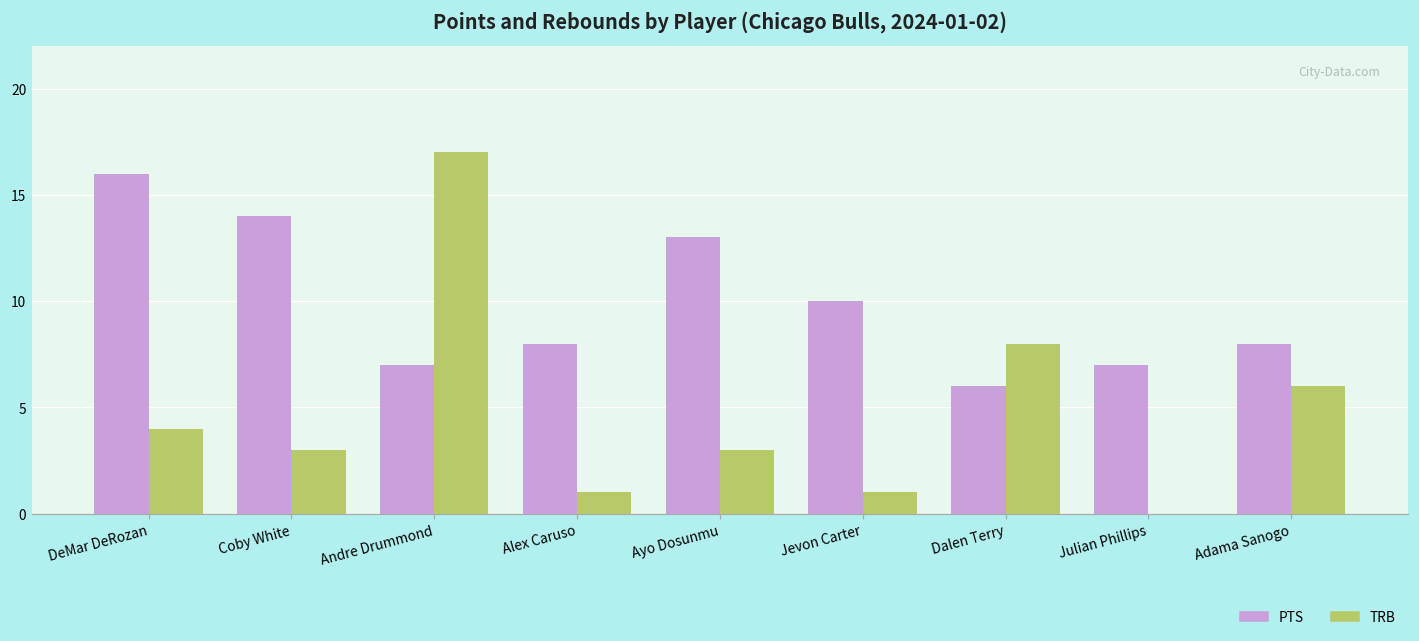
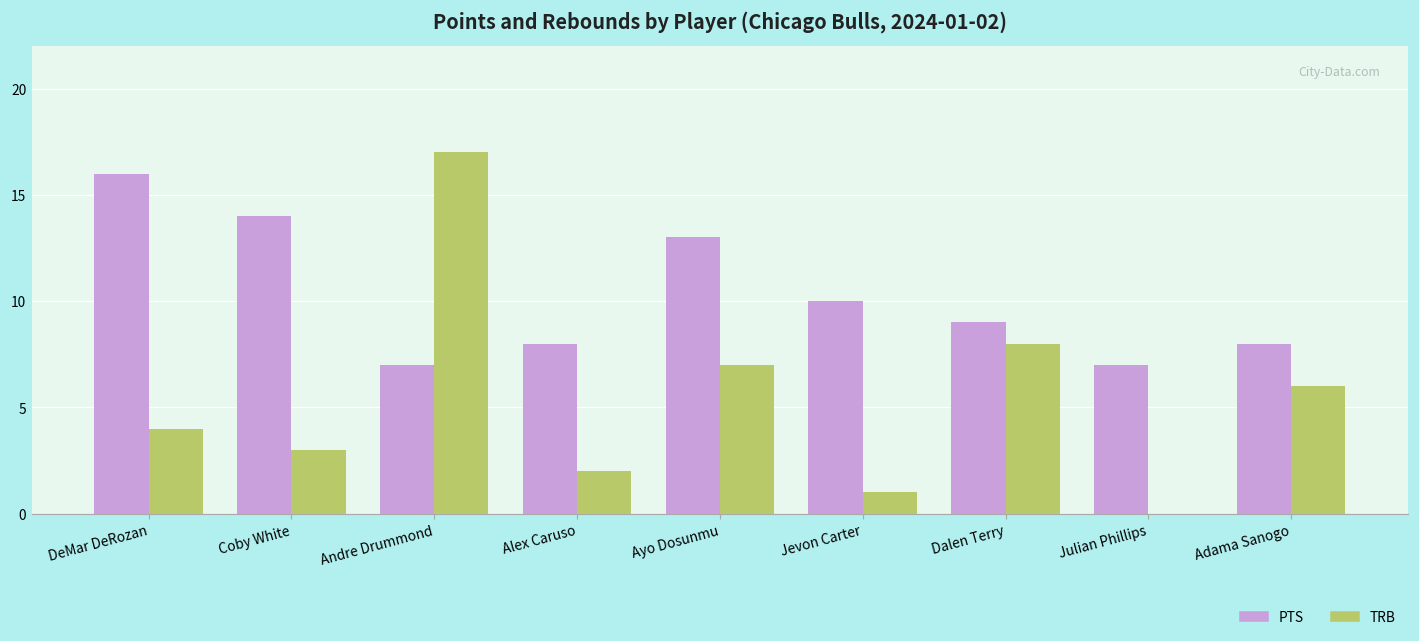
TRB, Alex Caruso: 1 -> 2
TRB, Ayo Dosunmu: 3 -> 7
PTS, Dalen Terry: 6 -> 9
